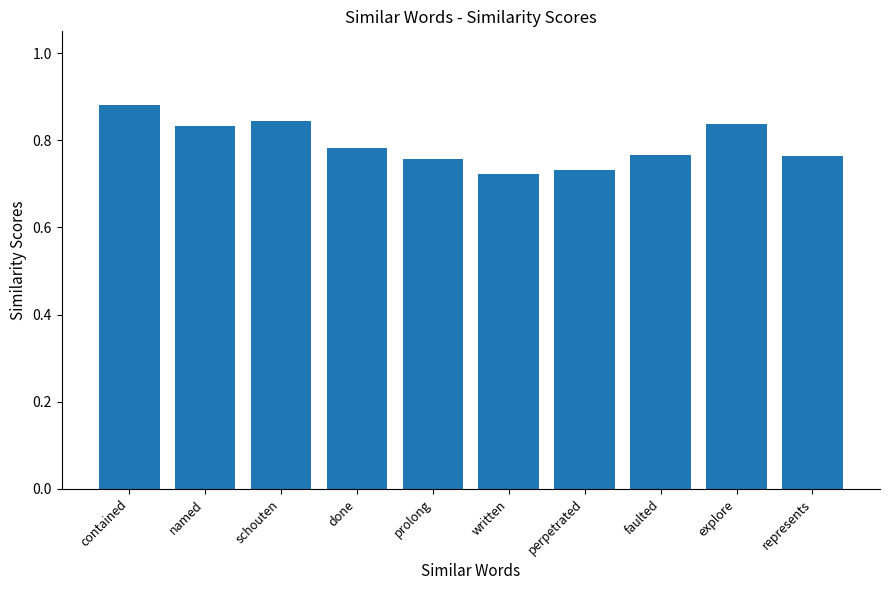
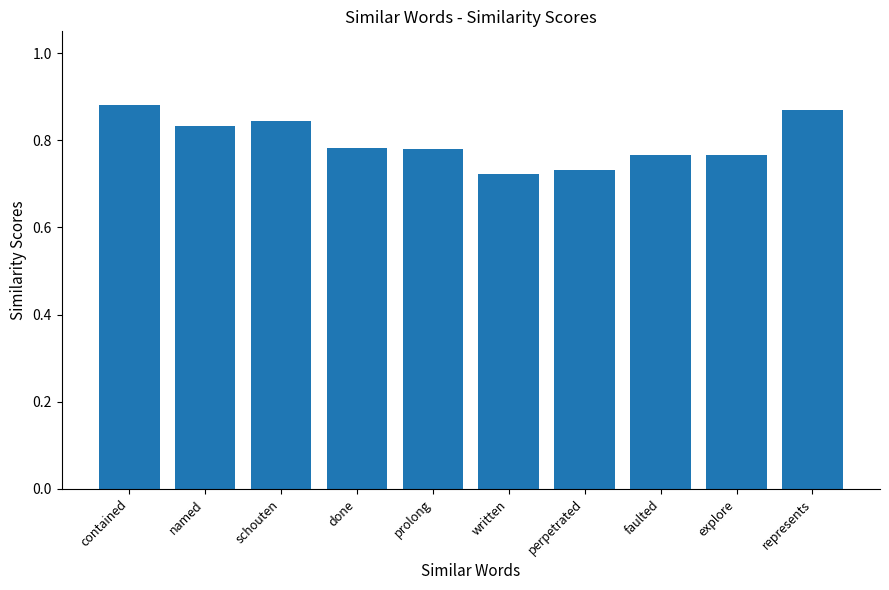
prolong: 0.76 -> 0.78
explore: 0.84 -> 0.77
represents: 0.76 -> 0.87
